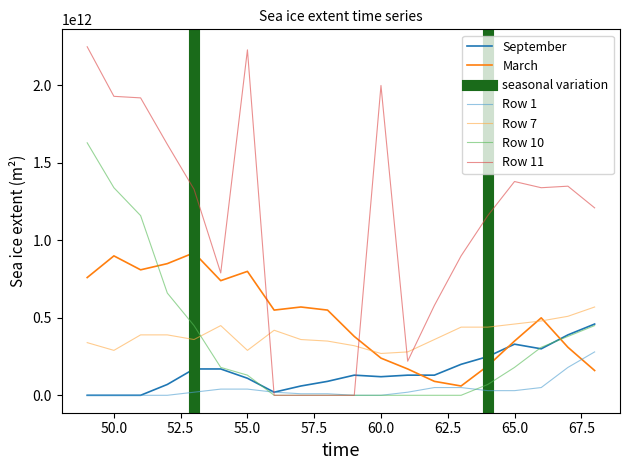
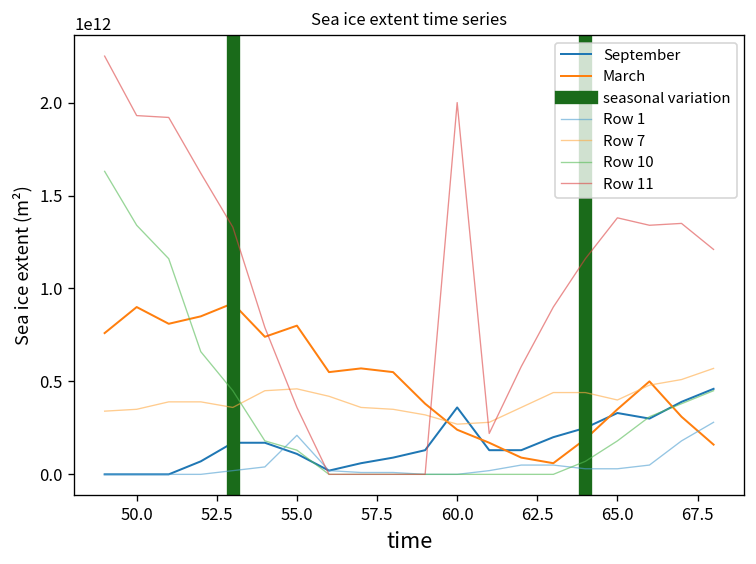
Row 7, 50.0: 290000000000 -> 350000000000
Row 1, 55.0: 40000000000 -> 210000000000
Row 7, 55.0: 290000000000 -> 460000000000
Row 11, 55.0: 2230000000000 -> 360000000000
September, 60.0: 120000000000 -> 360000000000
Row 7, 65.0: 460000000000 -> 400000000000
